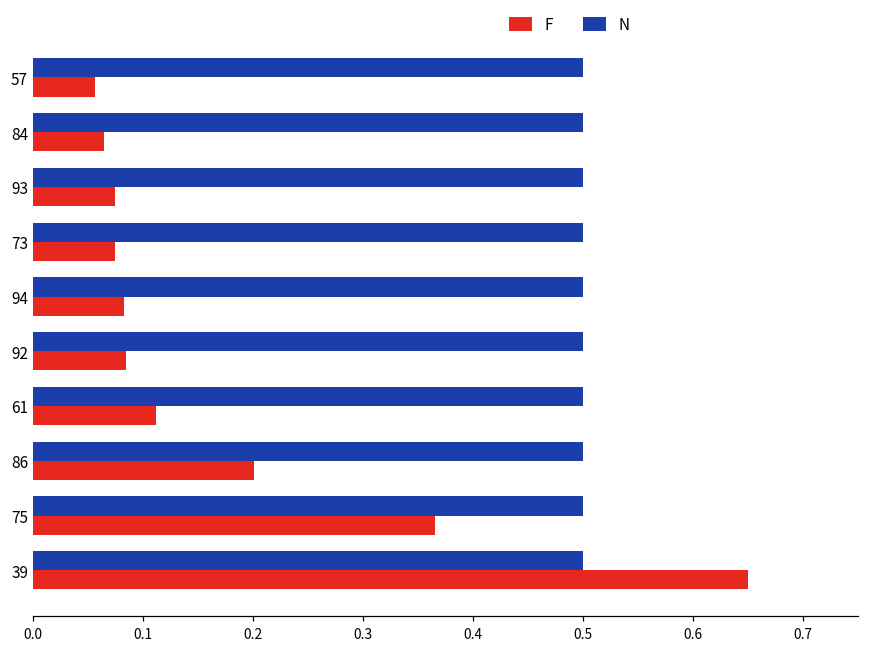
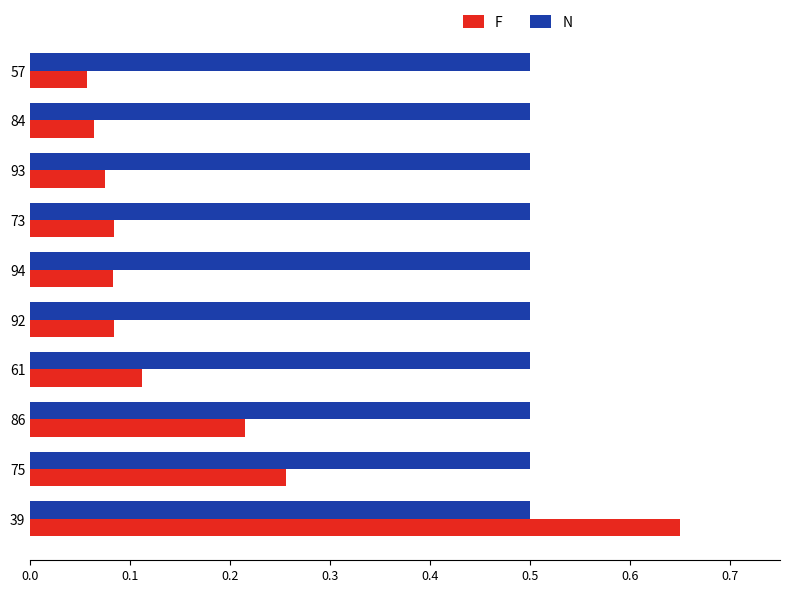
F, 73: 0.07 -> 0.08
F, 86: 0.20 -> 0.21
F, 75: 0.37 -> 0.26
